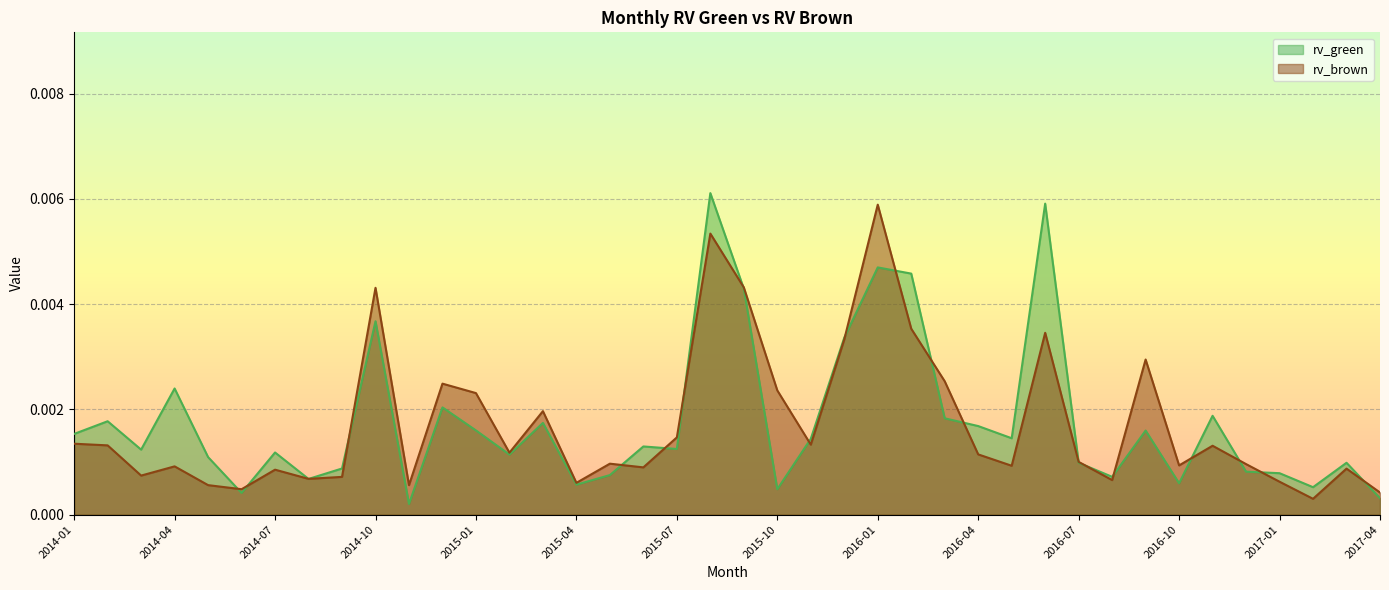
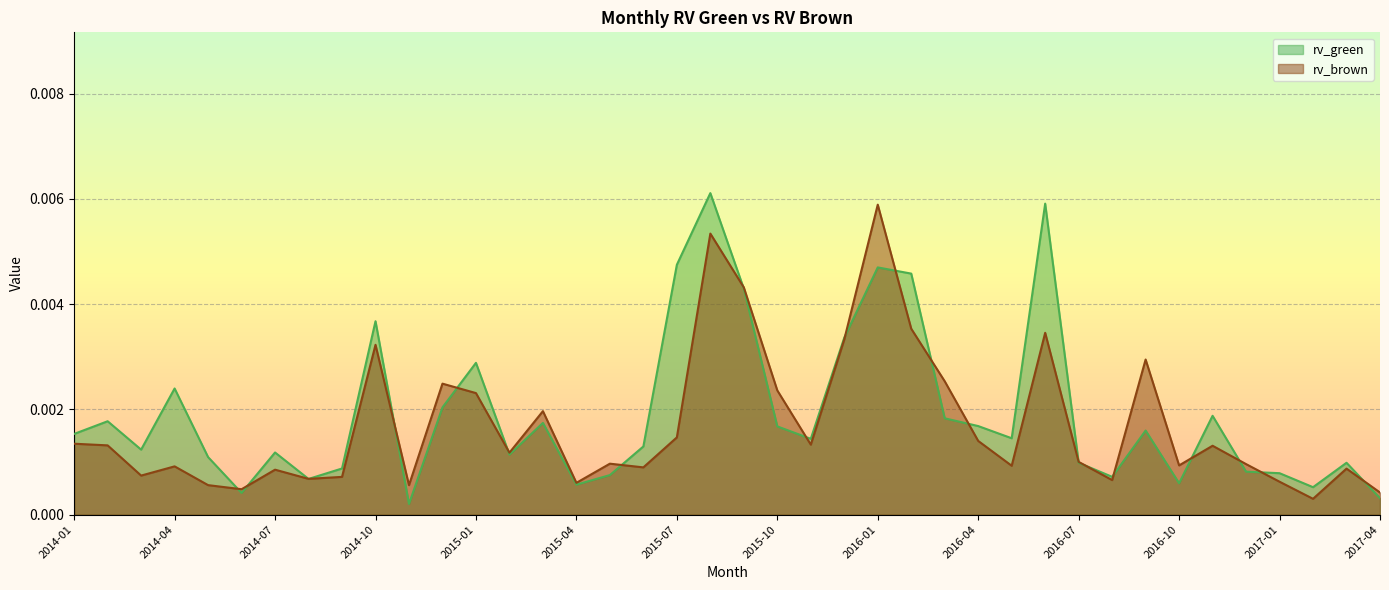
rv_brown, 2014-10: 0.0043 -> 0.0032
rv_green, 2015-01: 0.0016 -> 0.0029
rv_green, 2015-07: 0.0012 -> 0.0047
rv_green, 2015-10: 0.0005 -> 0.0017
rv_brown, 2016-04: 0.0011 -> 0.0014
